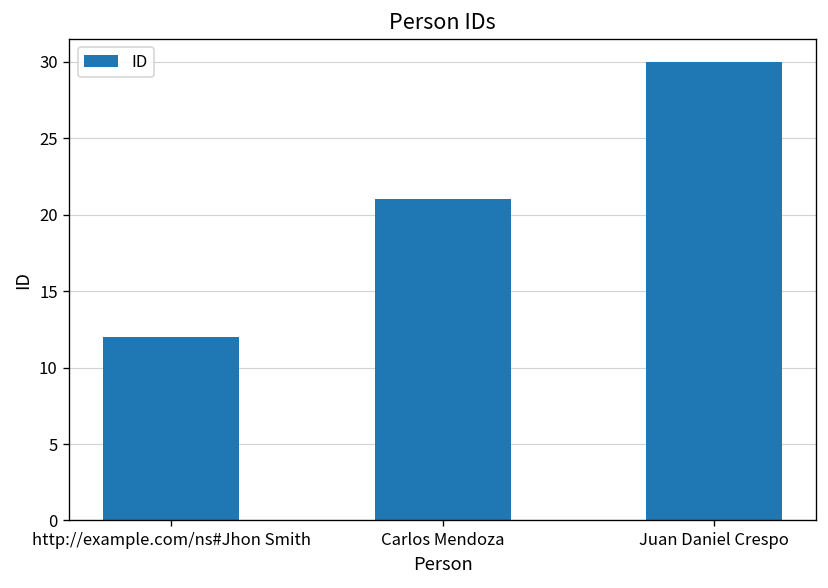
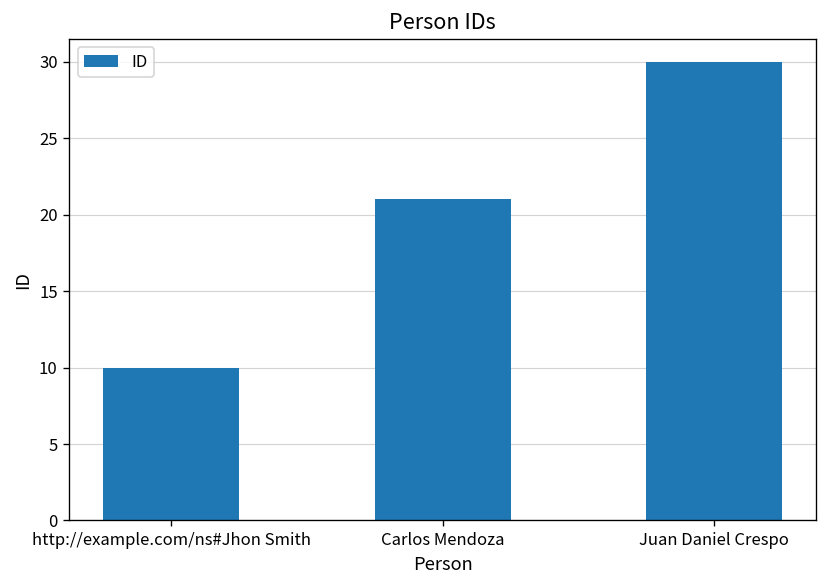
http://example.com/ns#Jhon Smith: 12 -> 10
